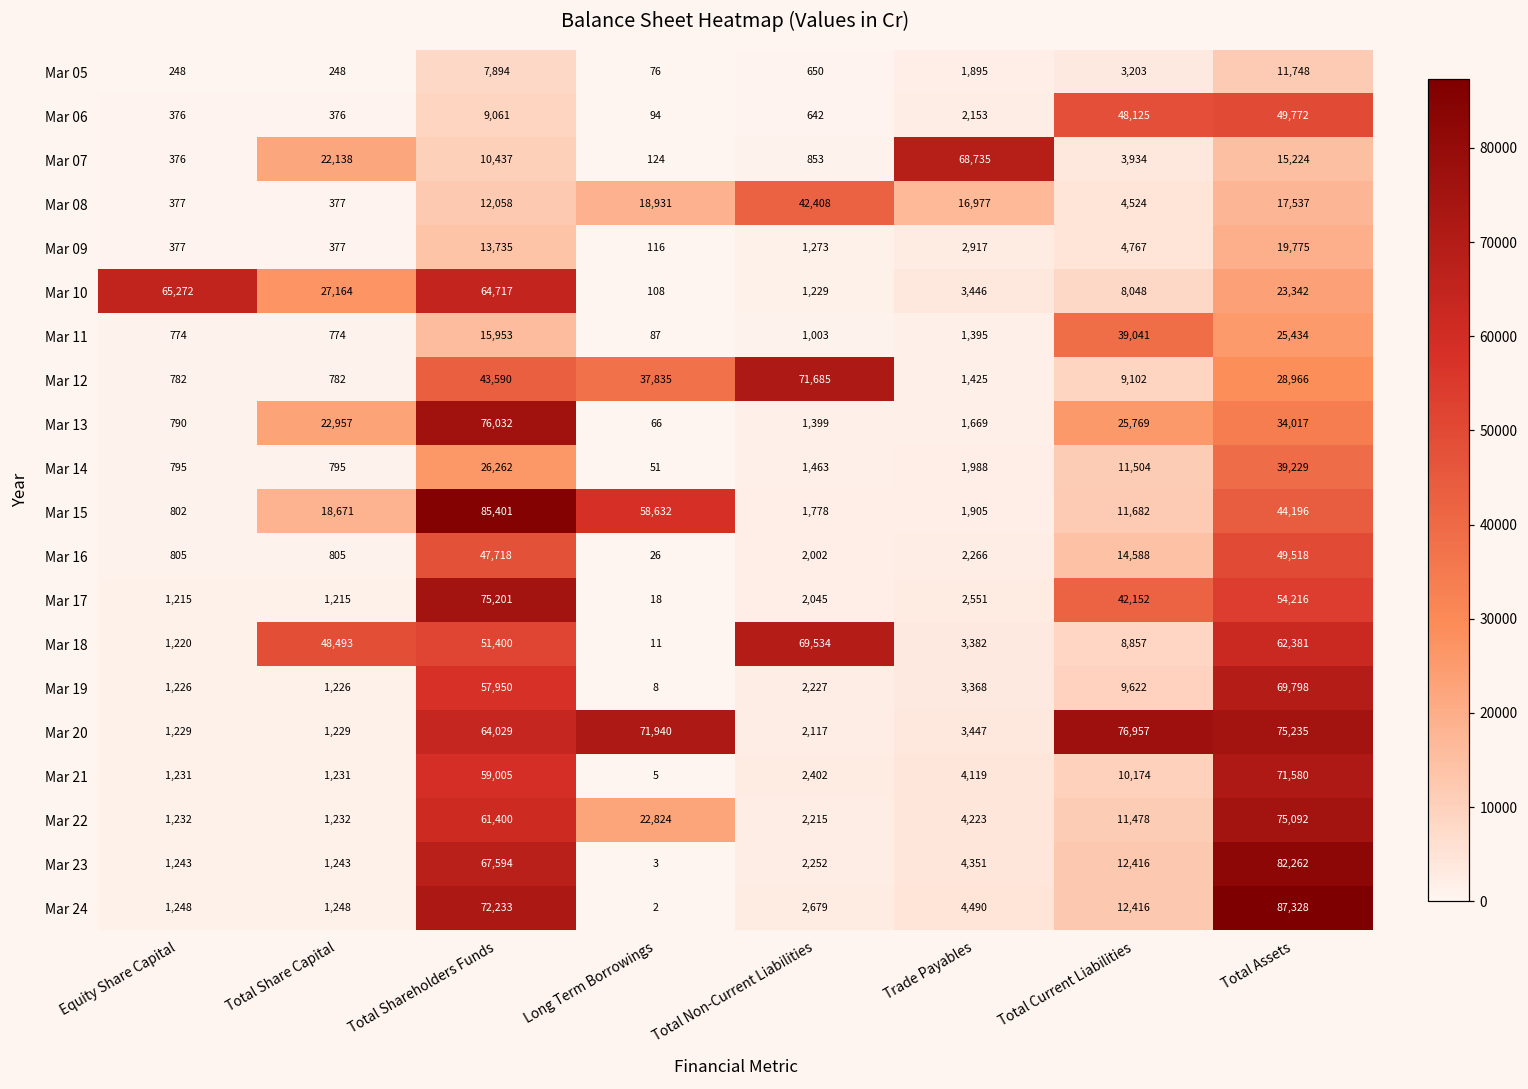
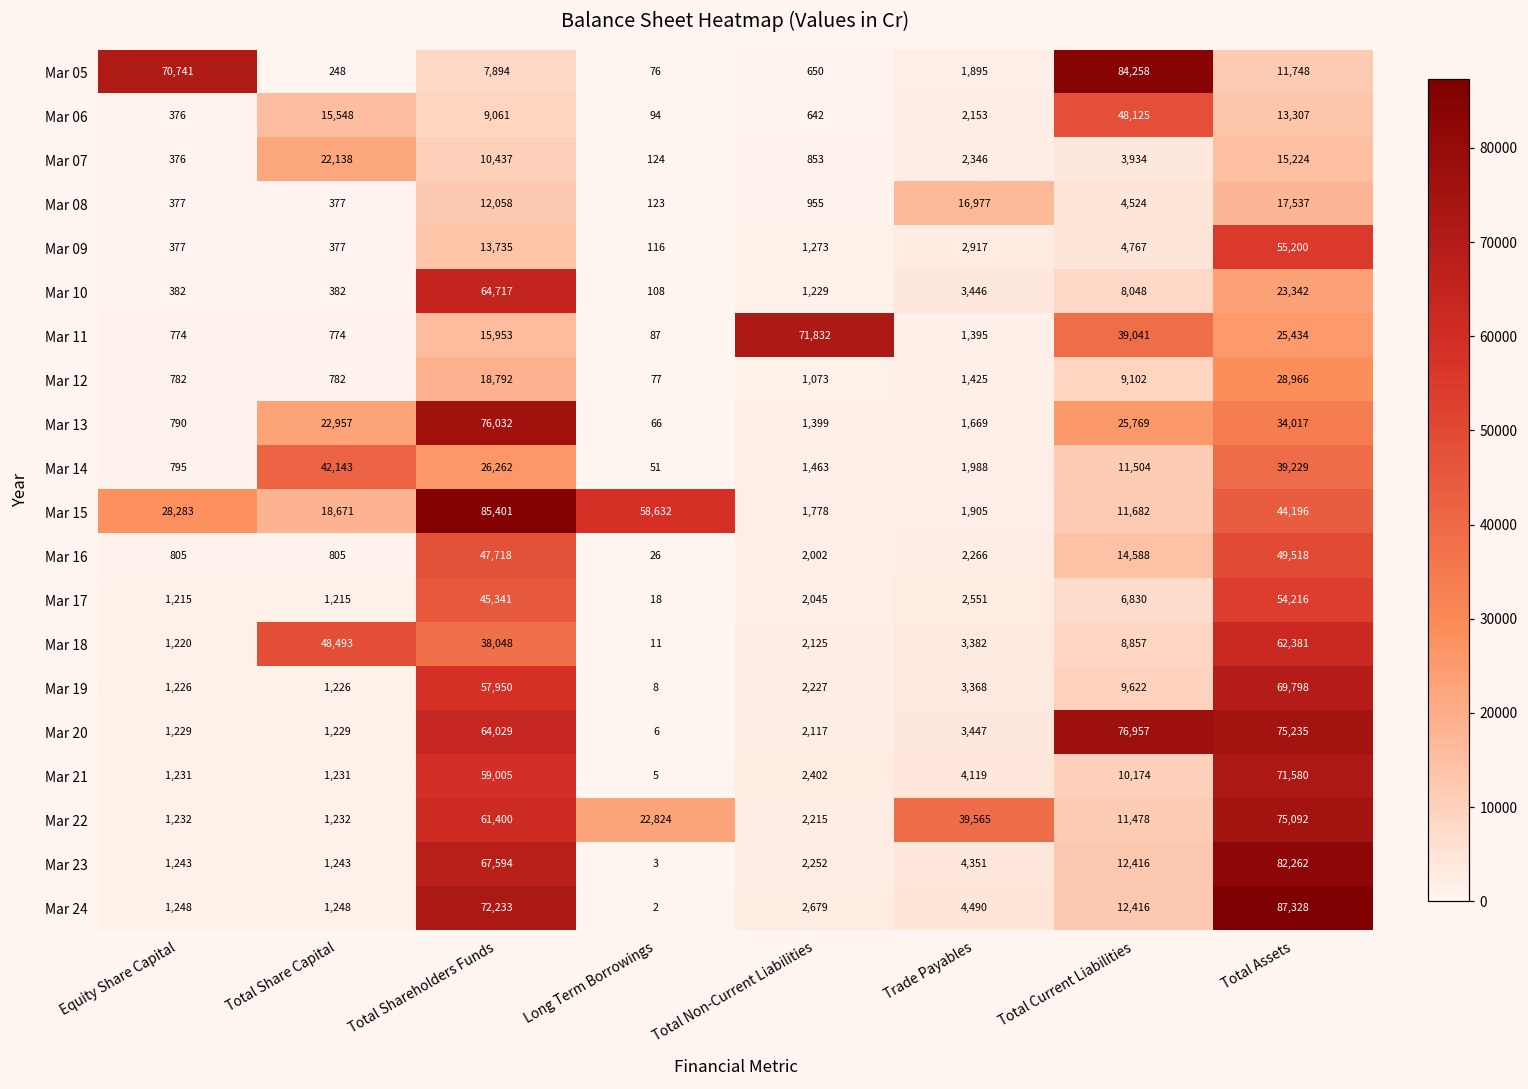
Mar 05, Equity Share Capital: 248 -> 70,741
Mar 05, Total Current Liabilities: 3,203 -> 84,258
Mar 06, Total Share Capital: 376 -> 15,548
Mar 06, Total Assets: 49,772 -> 13,307
Mar 07, Trade Payables: 68,735 -> 2,346
Mar 08, Long Term Borrowings: 18,931 -> 123
Mar 08, Total Non-Current Liabilities: 42,408 -> 955
Mar 09, Total Assets: 19,775 -> 55,200
Mar 10, Equity Share Capital: 65,272 -> 382
Mar 10, Total Share Capital: 27,164 -> 382
Mar 11, Total Non-Current Liabilities: 1,003 -> 71,832
Mar 12, Total Shareholders Funds: 43,590 -> 18,792
Mar 12, Long Term Borrowings: 37,835 -> 77
Mar 12, Total Non-Current Liabilities: 71,685 -> 1,073
Mar 14, Total Share Capital: 795 -> 42,143
Mar 15, Equity Share Capital: 802 -> 28,283
Mar 17, Total Shareholders Funds: 75,201 -> 45,341
Mar 17, Total Current Liabilities: 42,152 -> 6,830
Mar 18, Total Shareholders Funds: 51,400 -> 38,048
Mar 18, Total Non-Current Liabilities: 69,534 -> 2,125
Mar 20, Long Term Borrowings: 71,940 -> 6
Mar 22, Trade Payables: 4,223 -> 39,565
